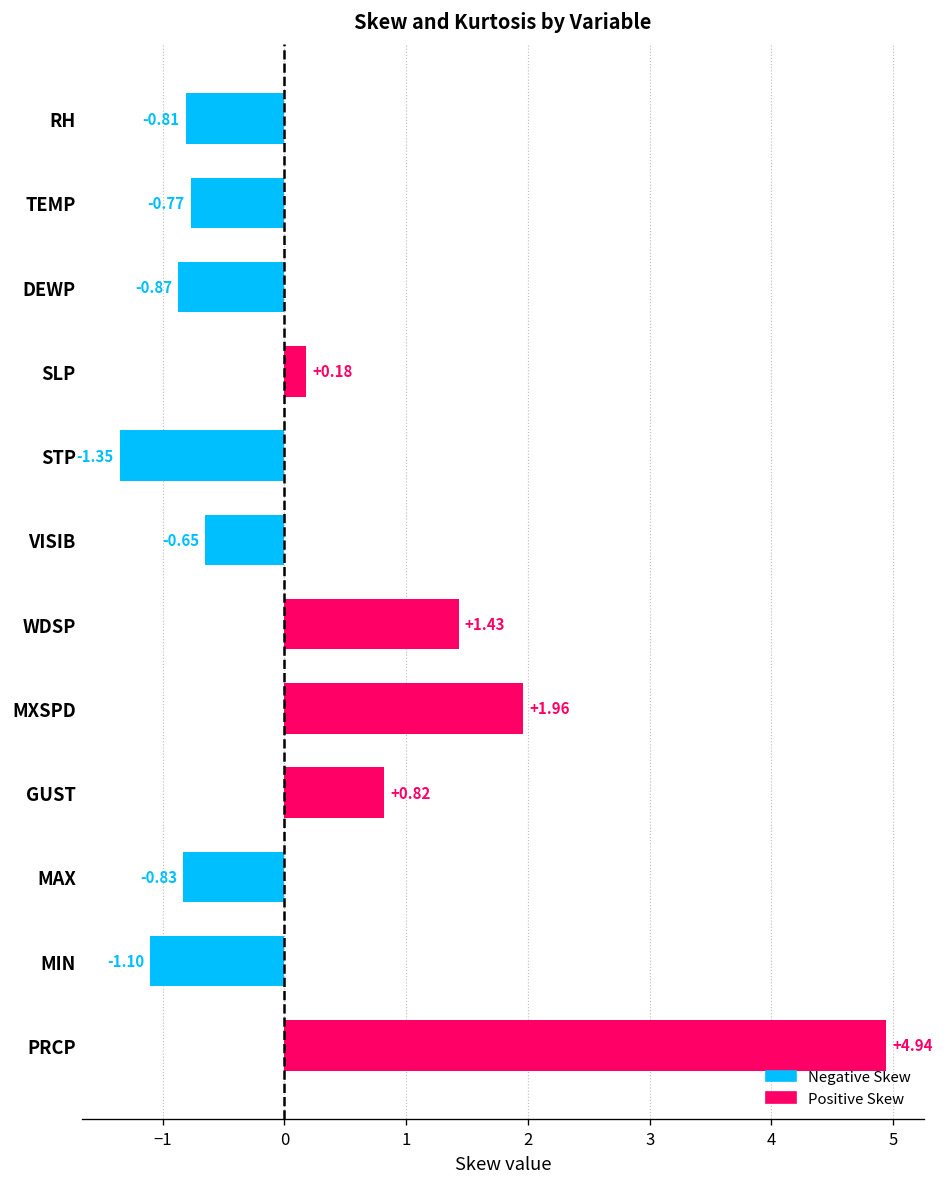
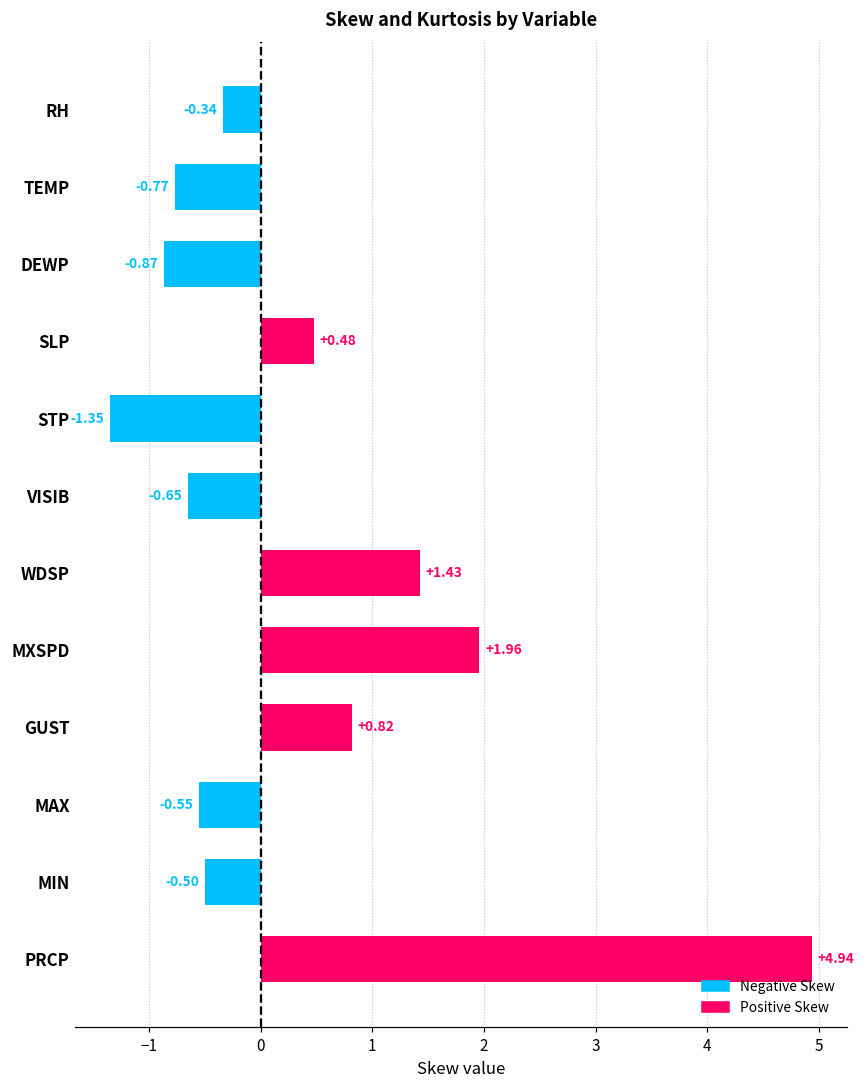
RH: -0.81 -> -0.34
SLP: +0.18 -> +0.48
MAX: -0.83 -> -0.55
MIN: -1.10 -> -0.50
